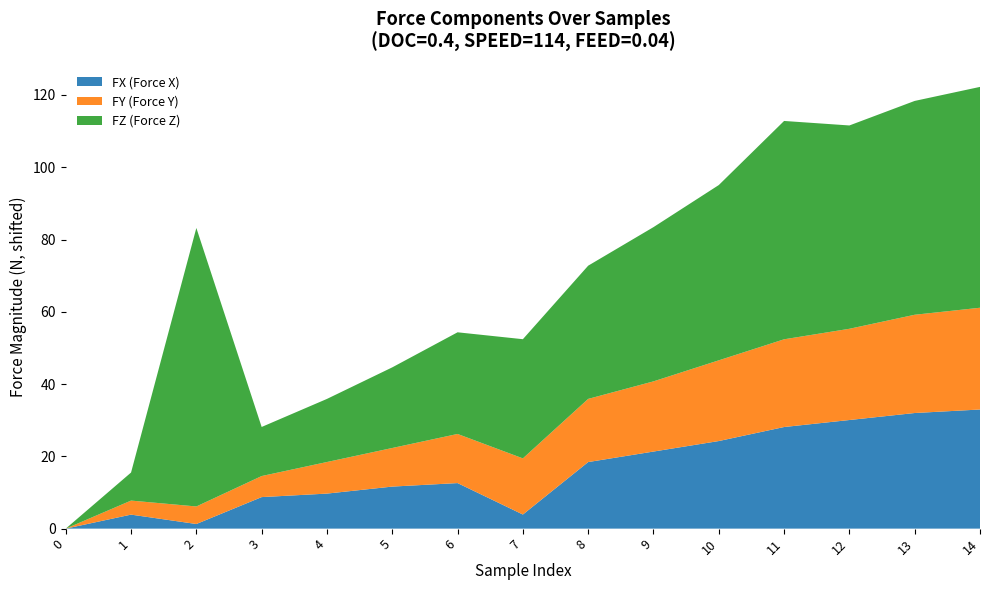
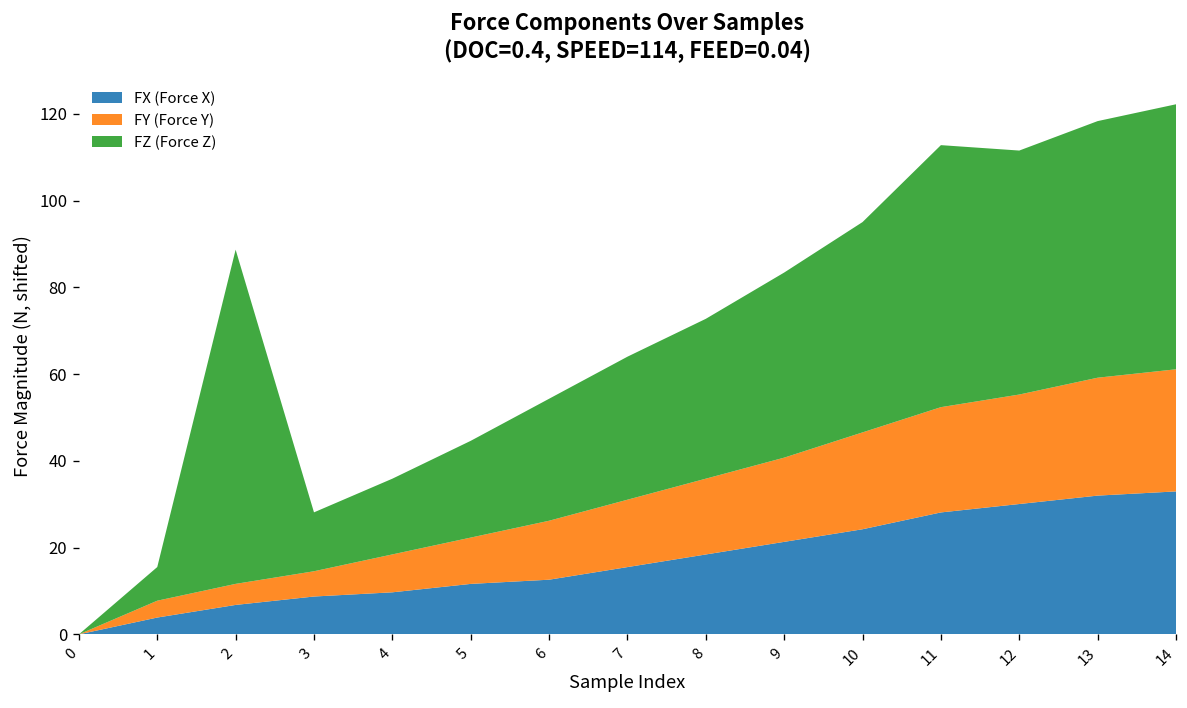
FX (Force X), 2: 1 -> 7
FX (Force X), 7: 4 -> 16
